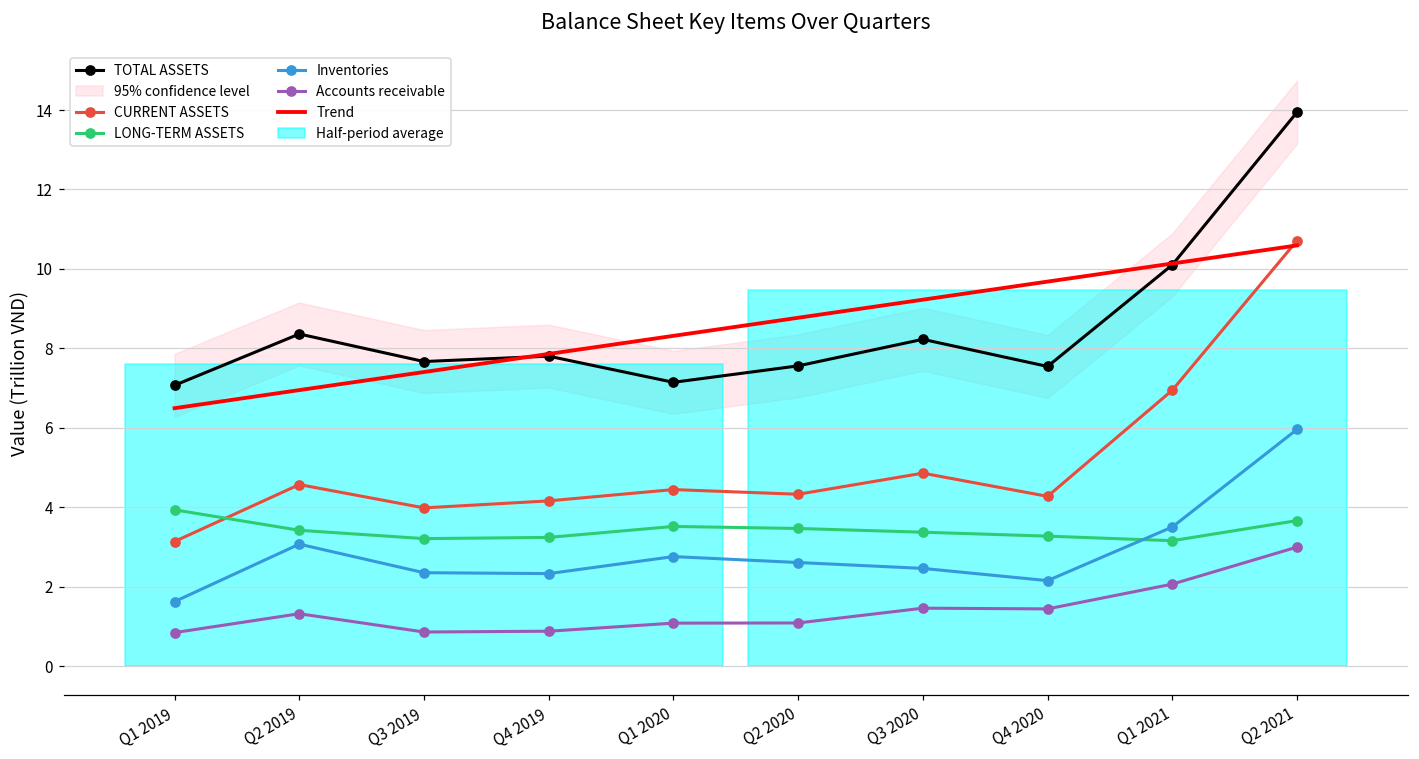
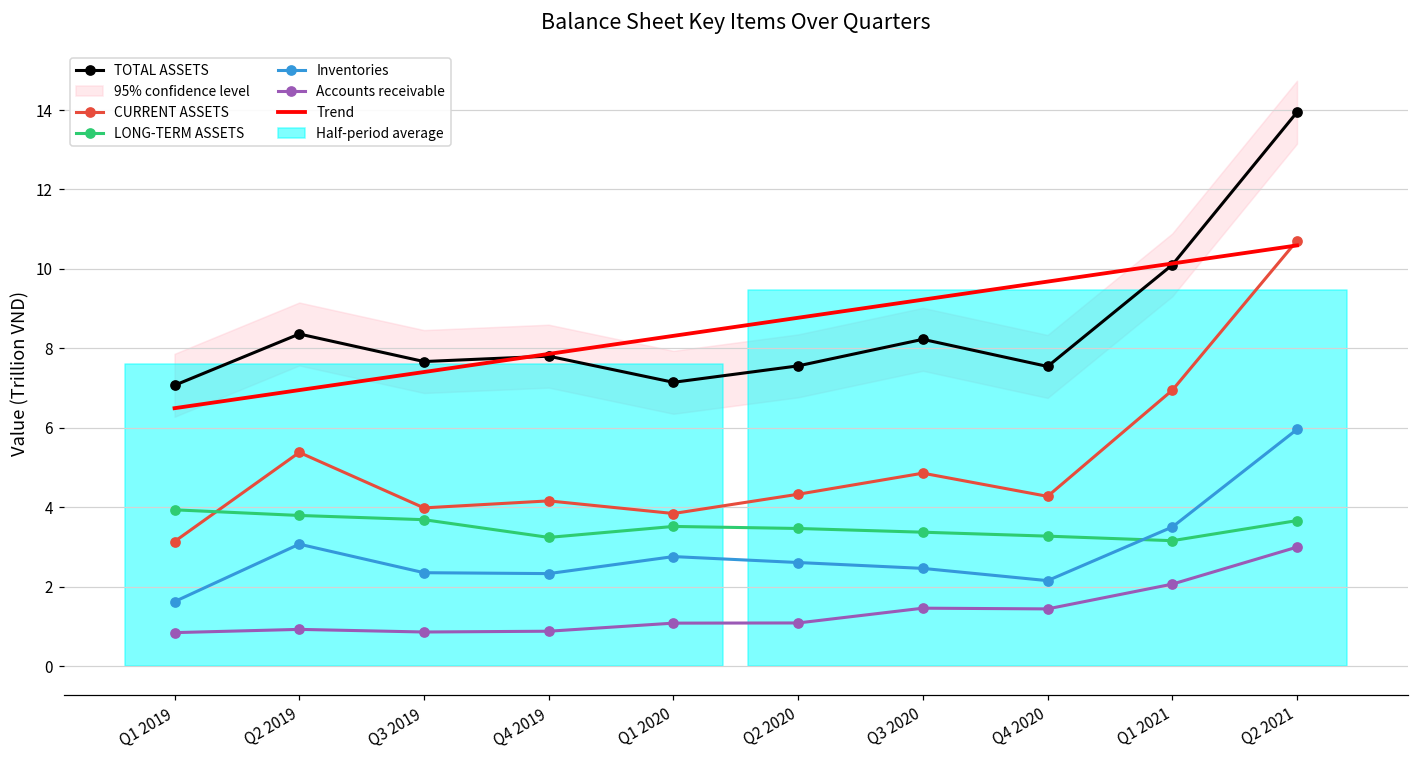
CURRENT ASSETS, Q2 2019: 4.6 -> 5.4
LONG-TERM ASSETS, Q2 2019: 3.4 -> 3.8
Accounts receivable, Q2 2019: 1.3 -> 0.9
LONG-TERM ASSETS, Q3 2019: 3.2 -> 3.7
CURRENT ASSETS, Q1 2020: 4.4 -> 3.8
